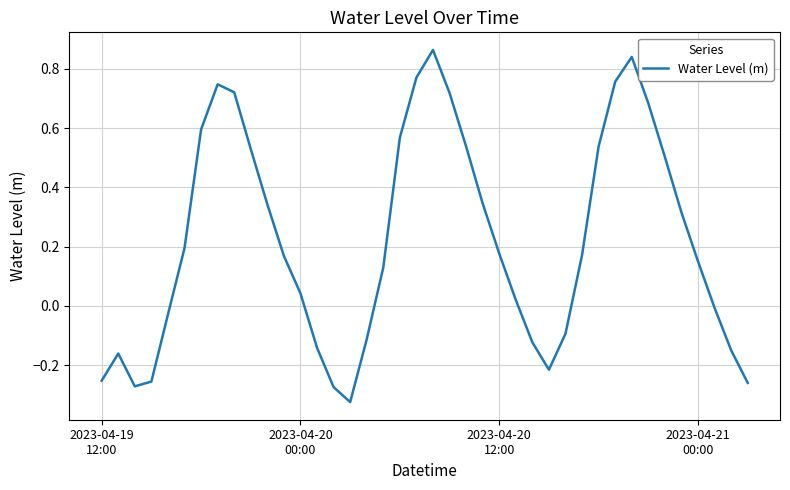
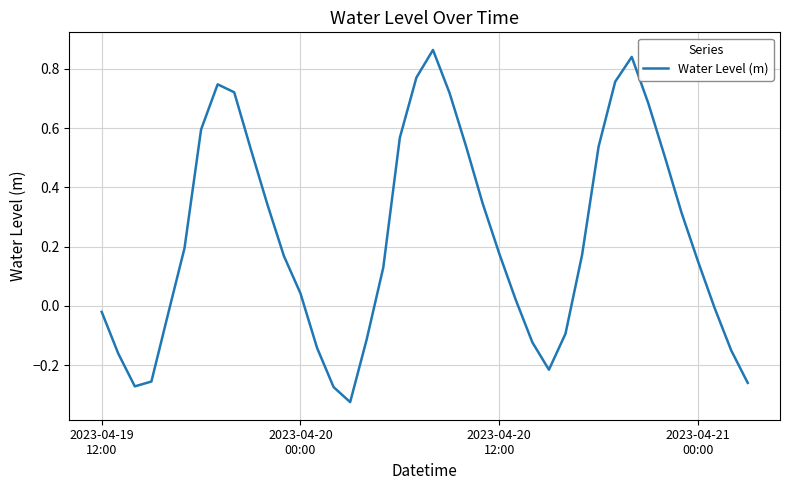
2023-04-19 12:00: -0.25 -> -0.02
